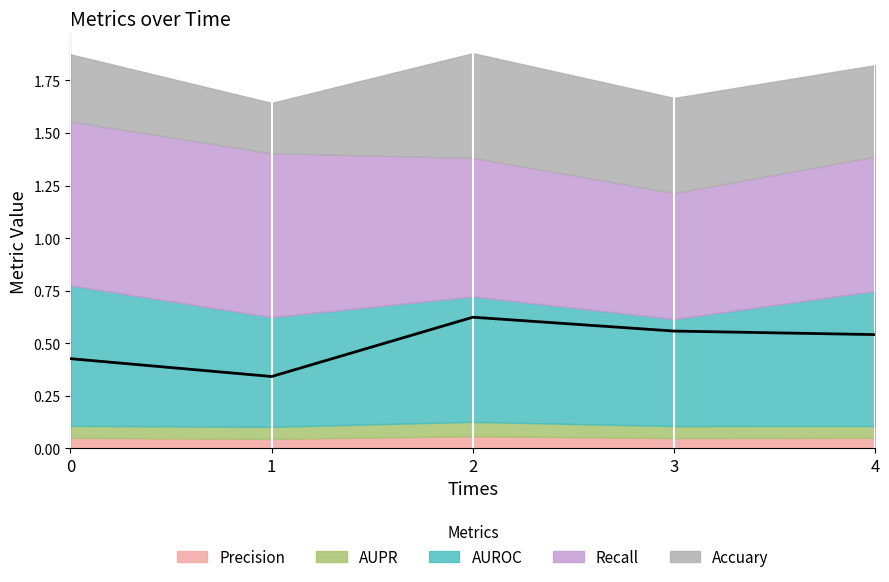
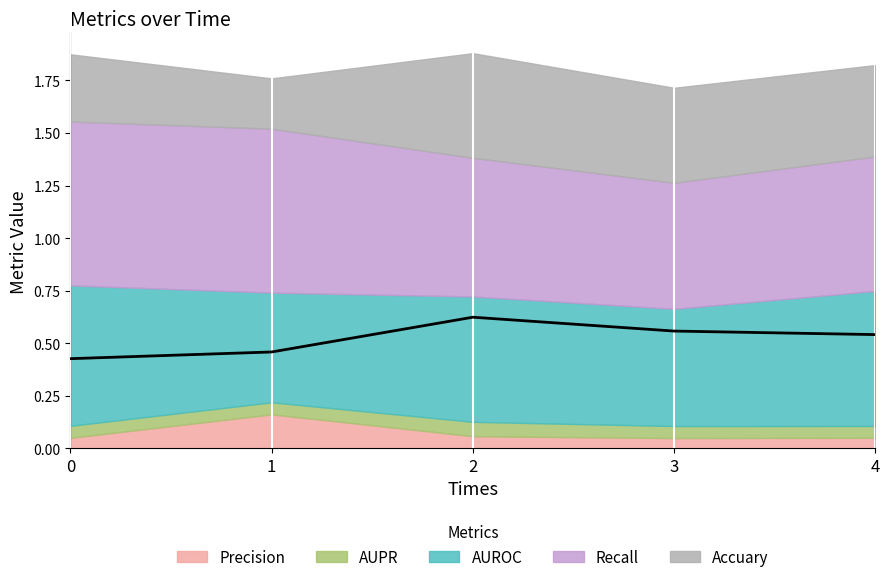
Precision, 1: 0.04 -> 0.16
AUROC, 3: 0.51 -> 0.56
